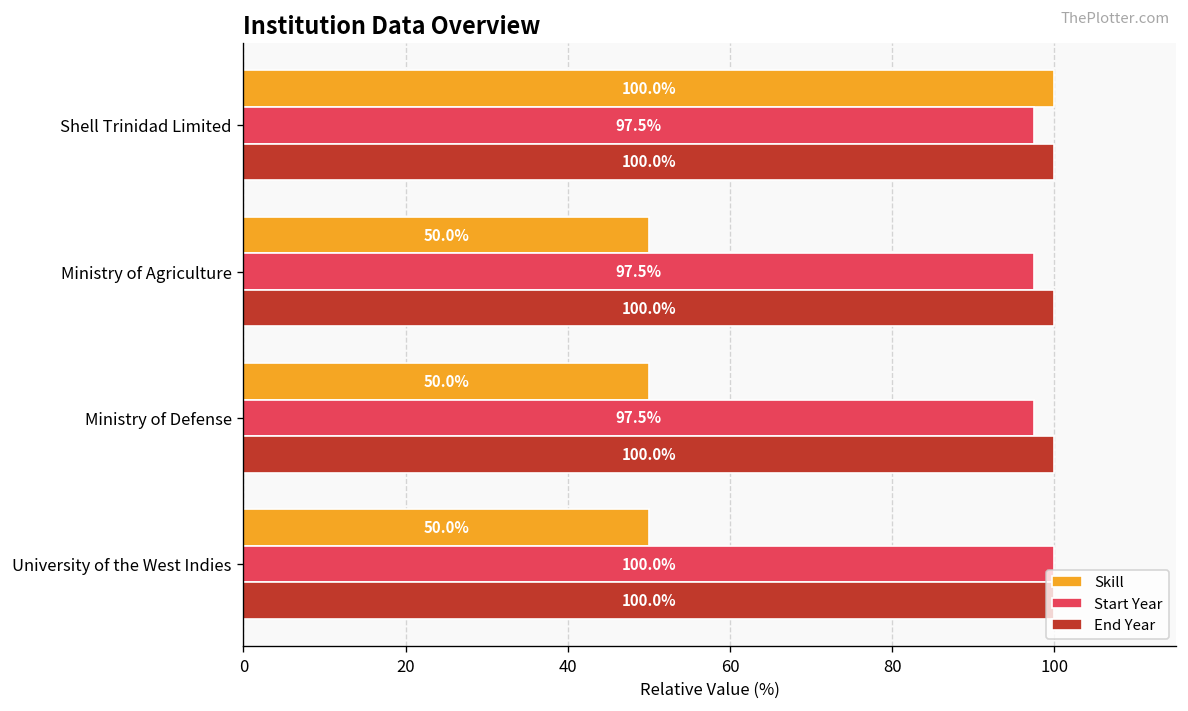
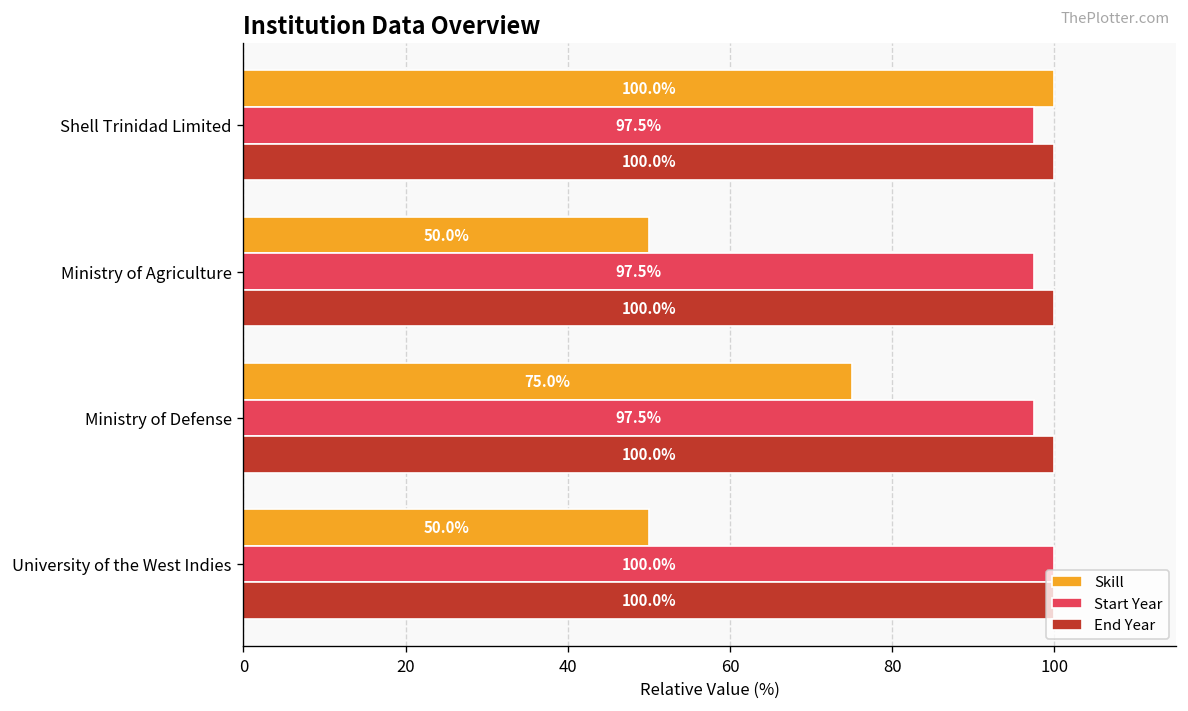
Skill, Ministry of Defense: 50.0% -> 75.0%
